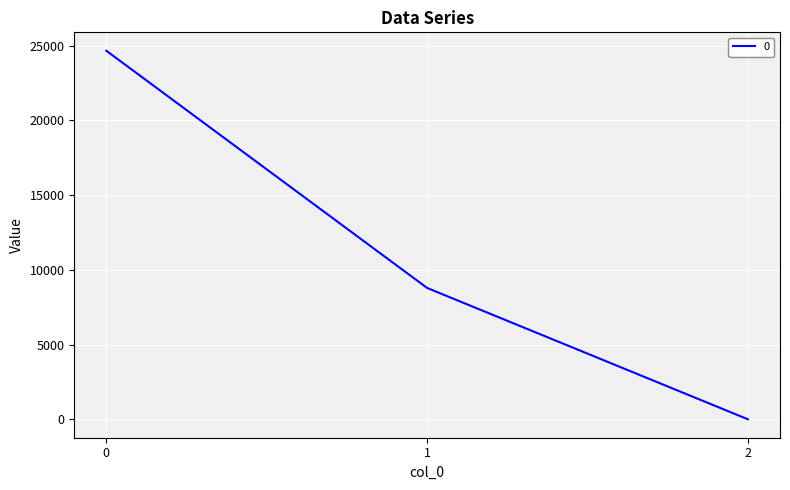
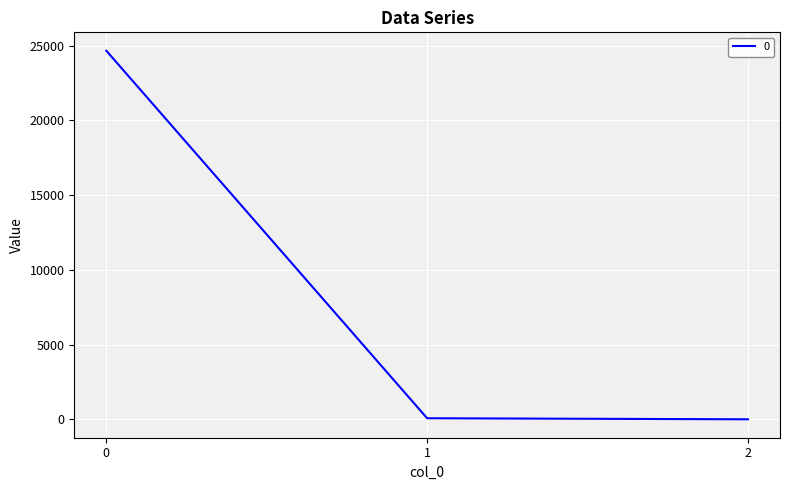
1: 8800 -> 100
